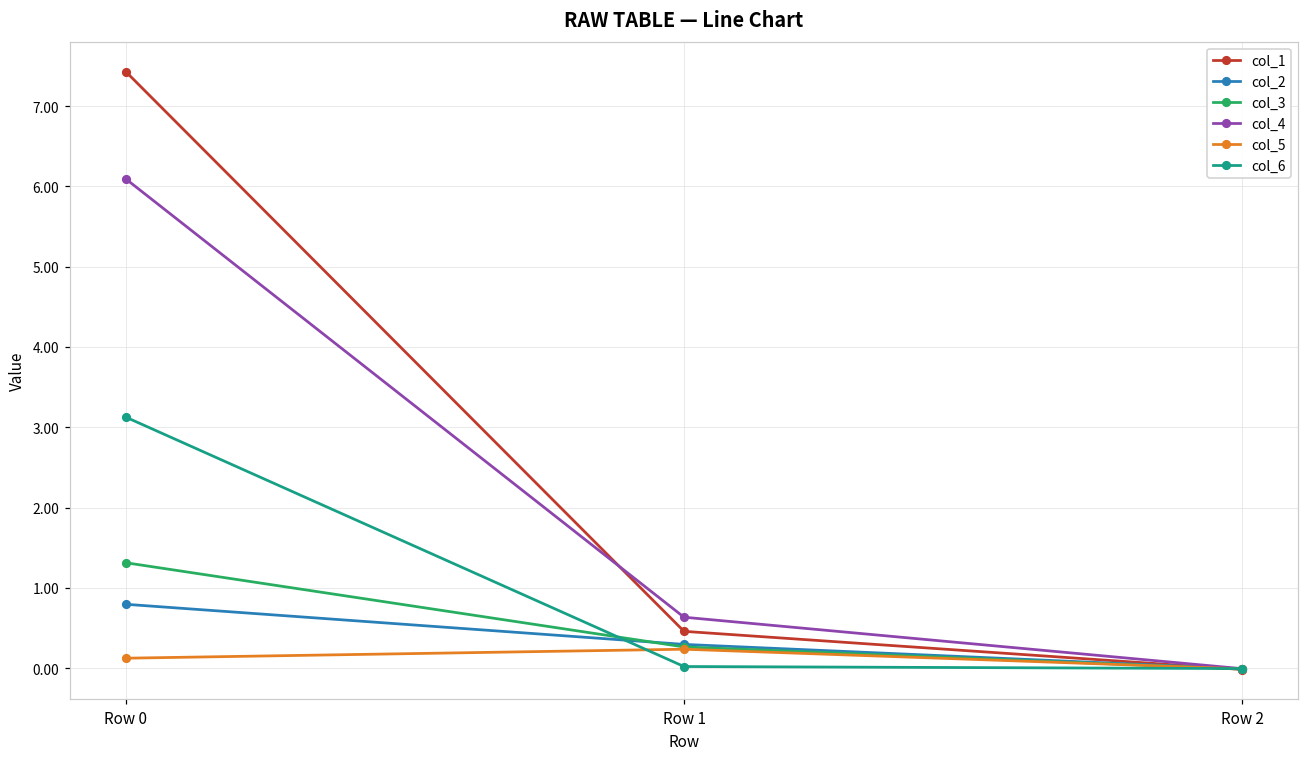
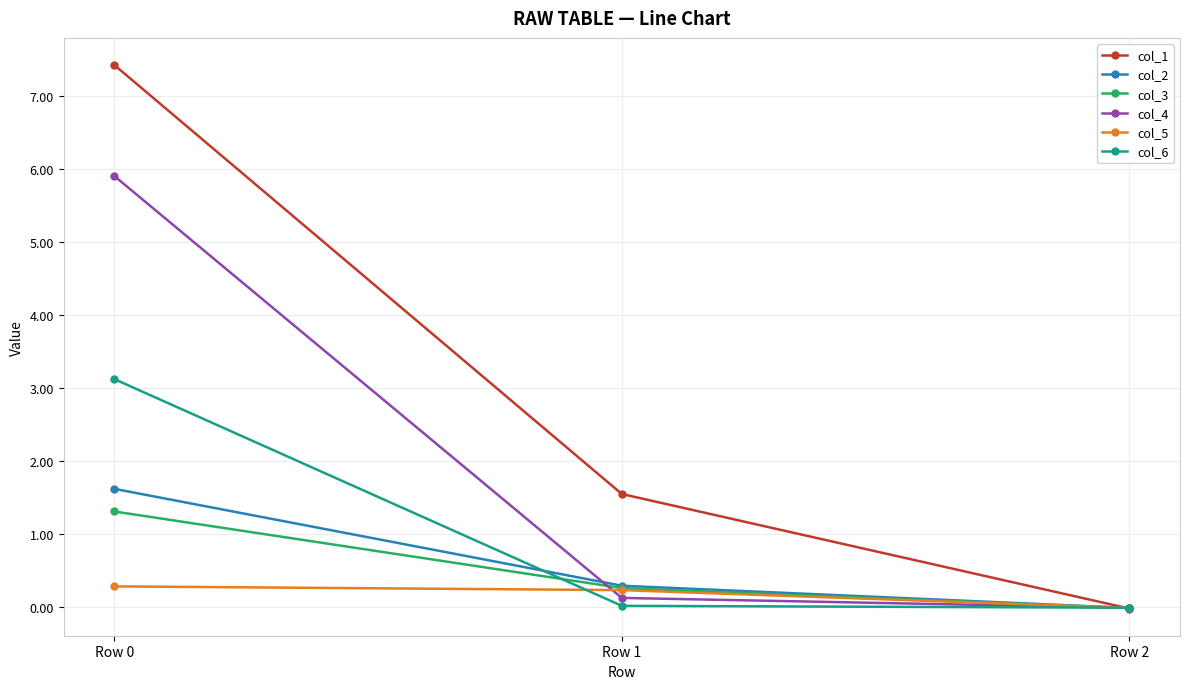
col_2, Row 0: 0.8 -> 1.6
col_4, Row 0: 6.1 -> 5.9
col_5, Row 0: 0.1 -> 0.3
col_1, Row 1: 0.5 -> 1.6
col_4, Row 1: 0.6 -> 0.1
